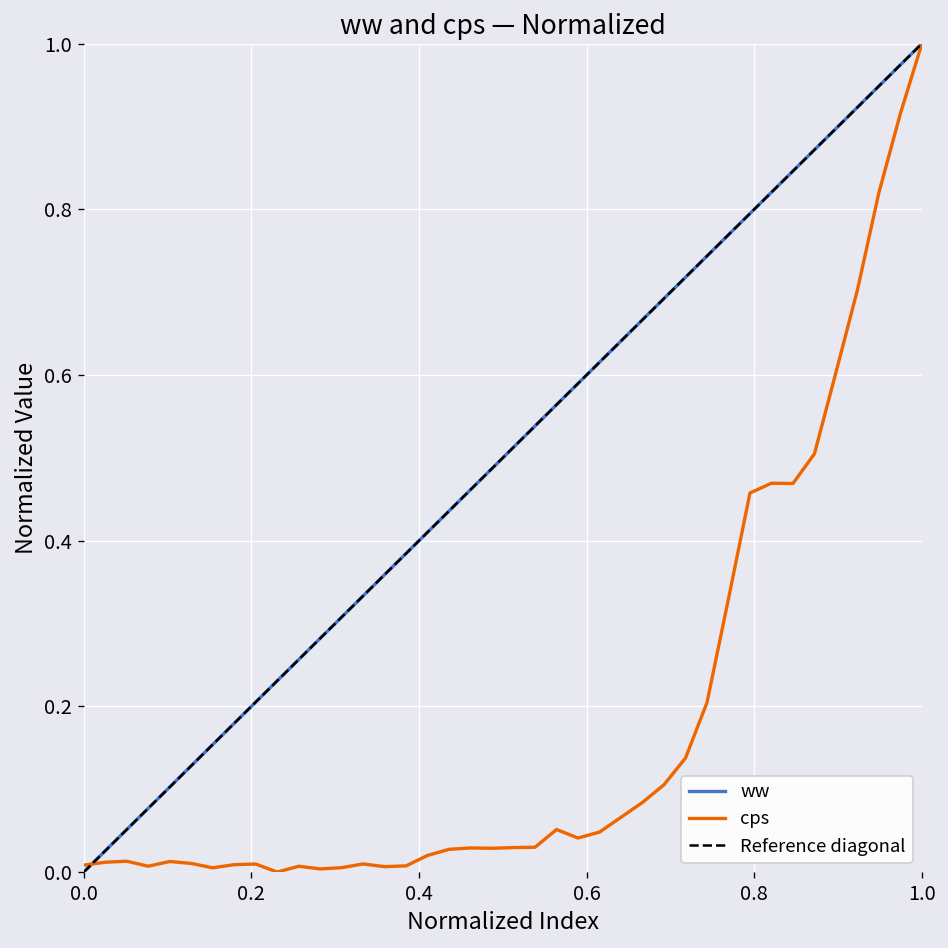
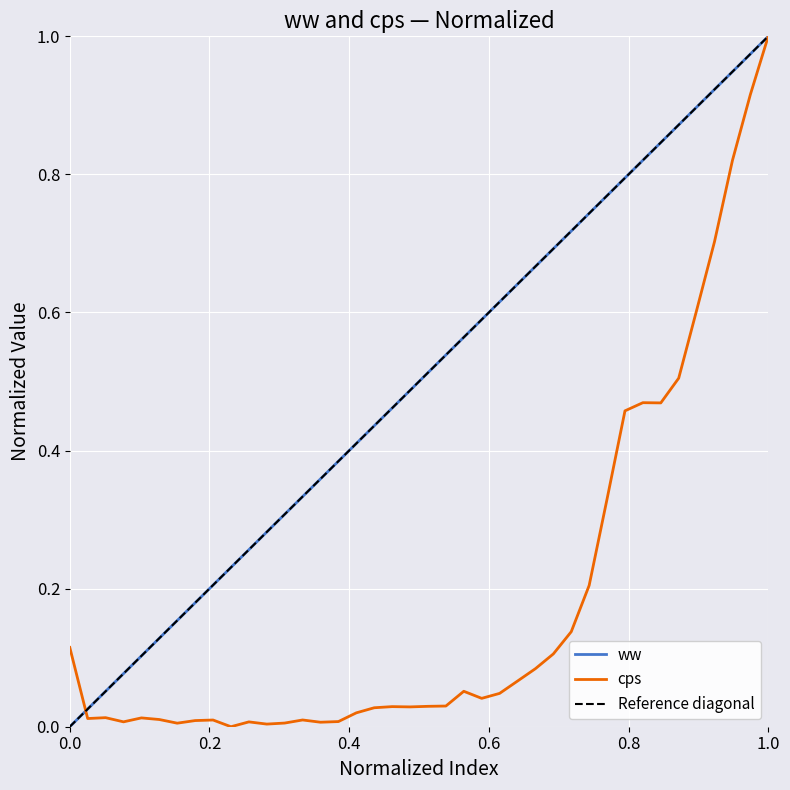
cps, 0.0: 0.01 -> 0.11
